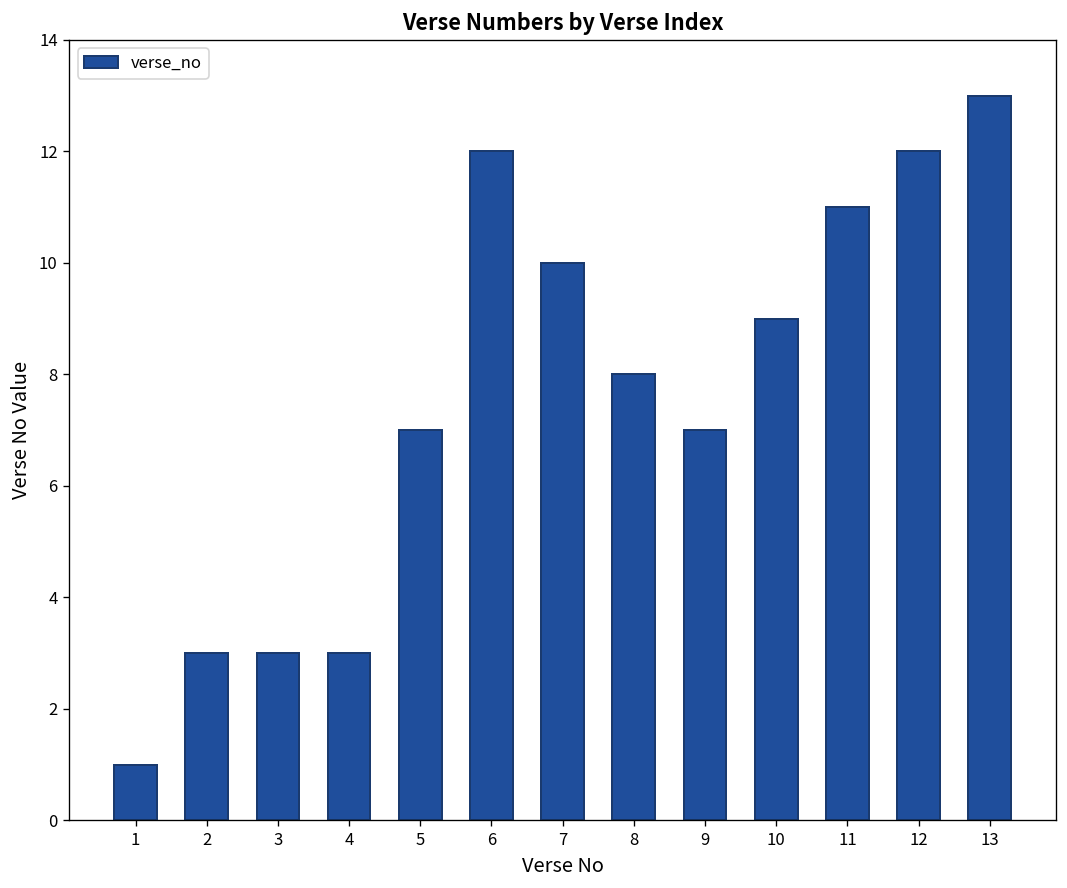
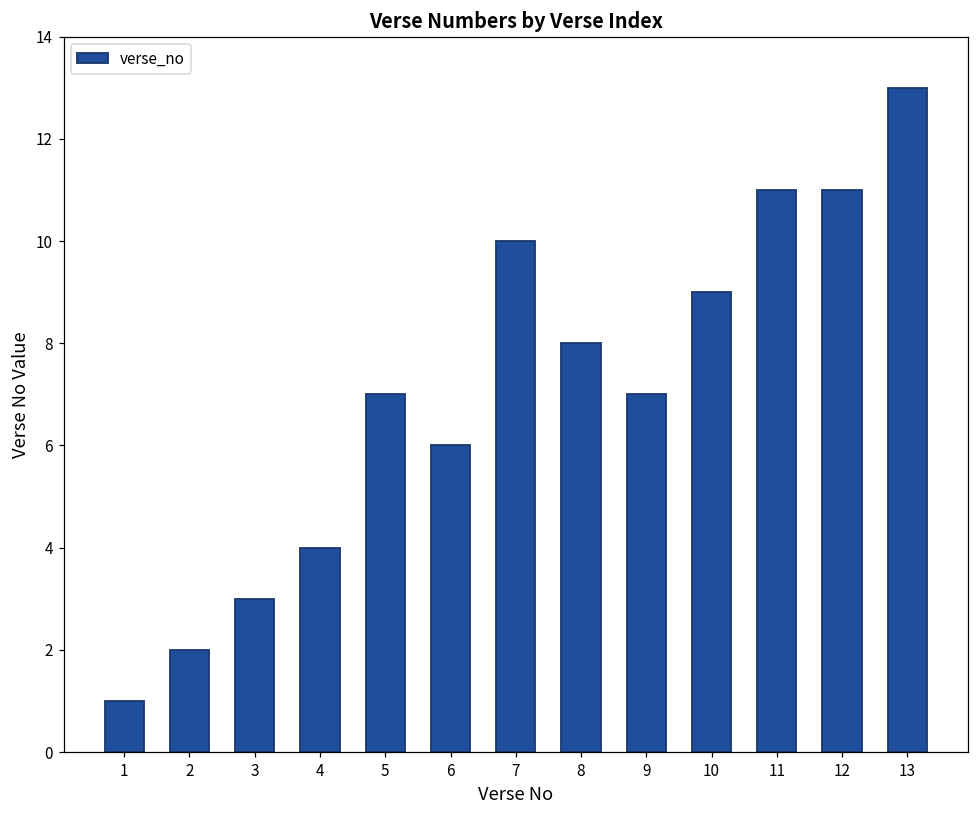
2: 3 -> 2
4: 3 -> 4
6: 12 -> 6
12: 12 -> 11
